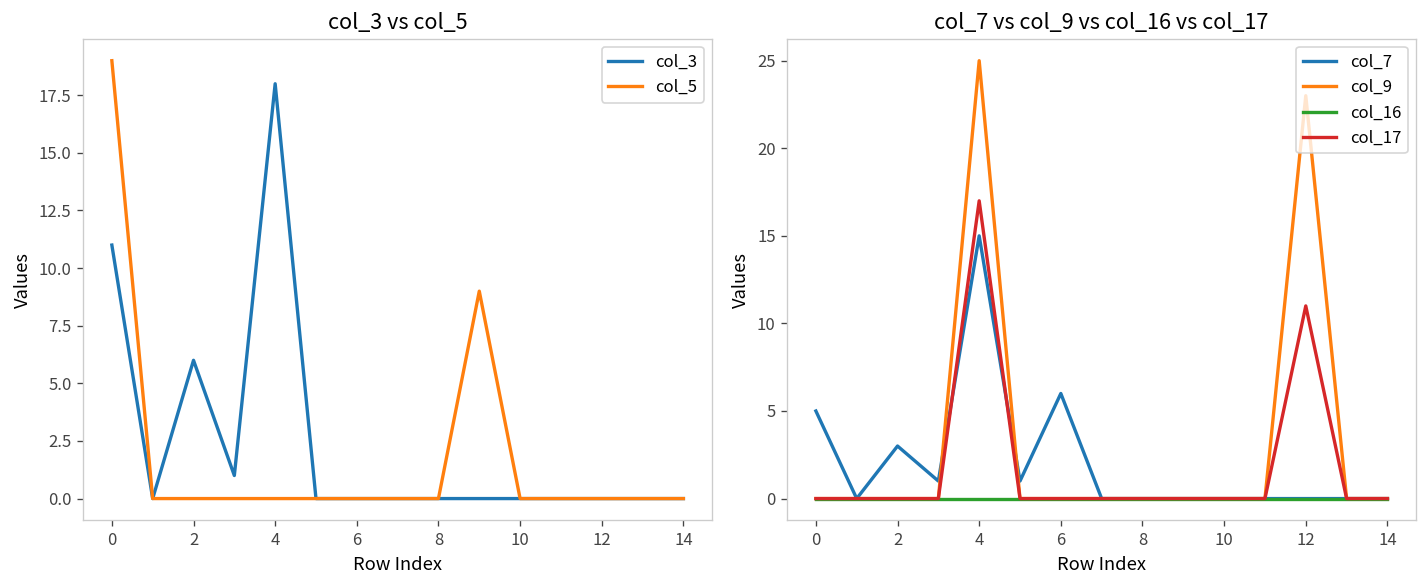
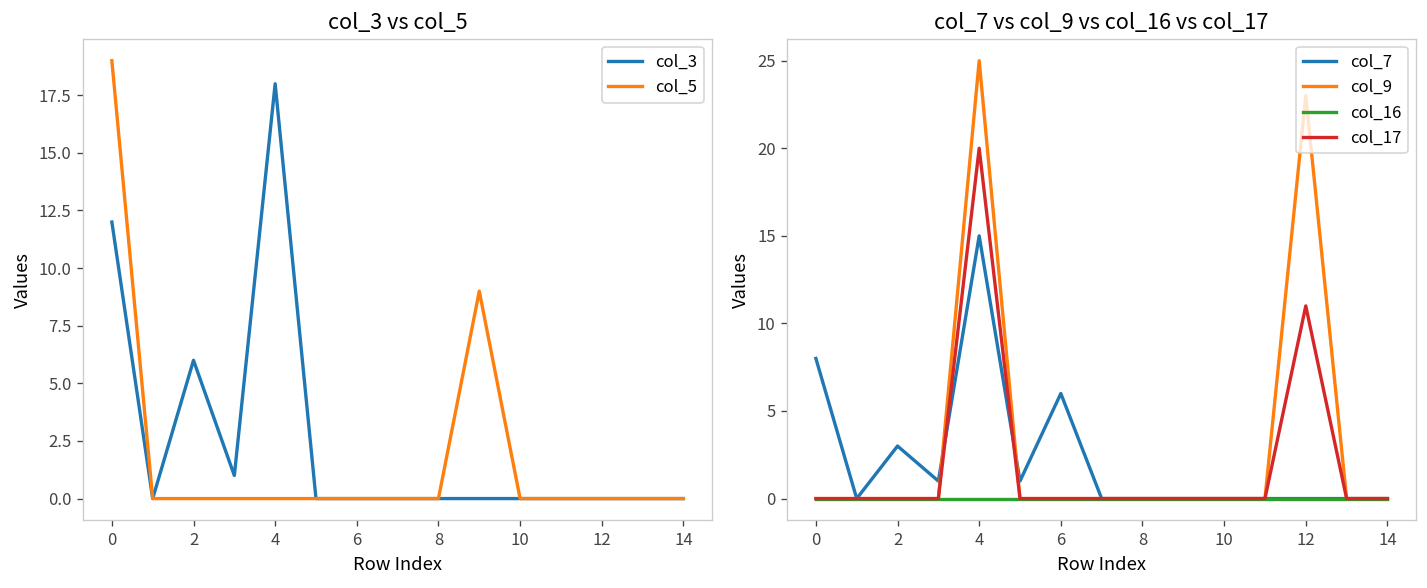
col_3 vs col_5, col_3, 0: 11 -> 12
col_7 vs col_9 vs col_16 vs col_17, col_7, 0: 5 -> 8
col_7 vs col_9 vs col_16 vs col_17, col_17, 4: 17 -> 20
